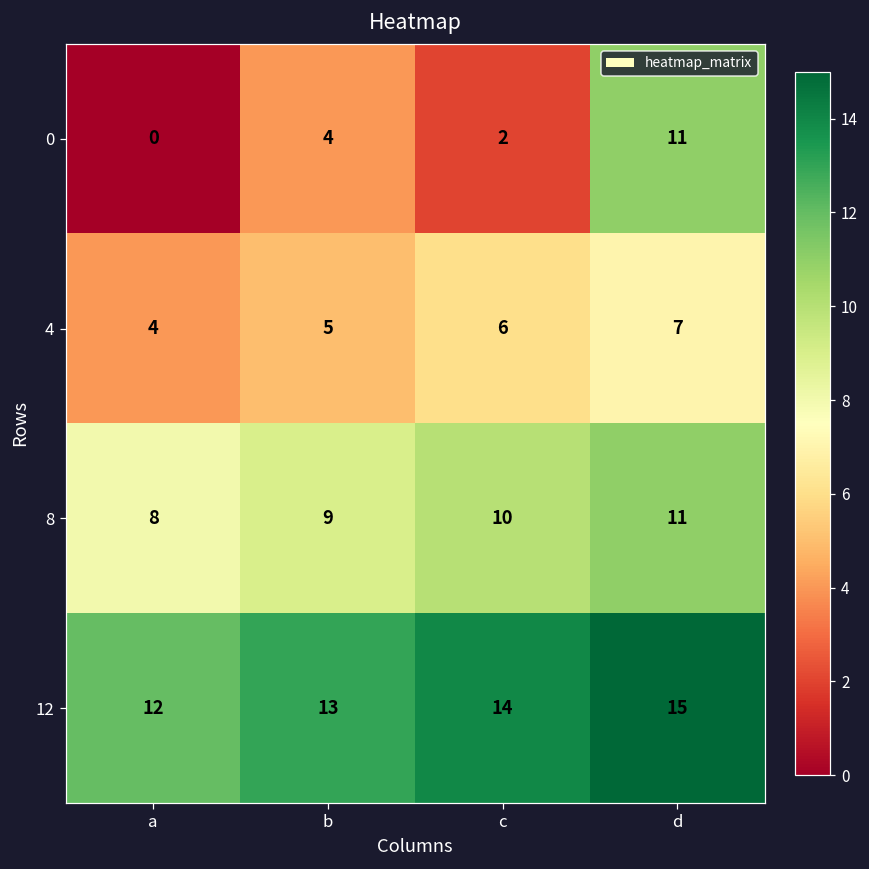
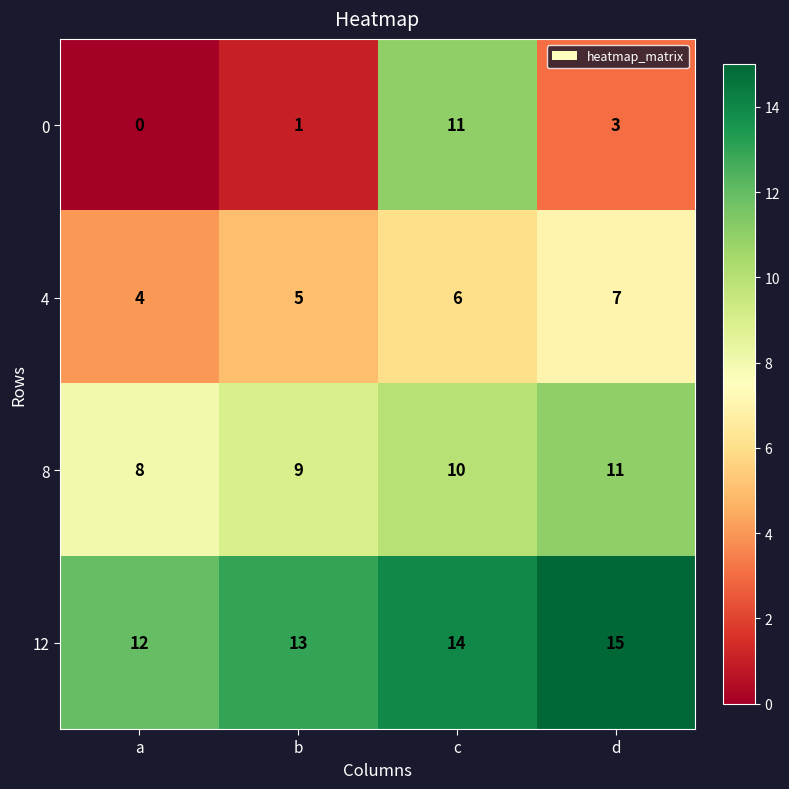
0, b: 4 -> 1
0, c: 2 -> 11
0, d: 11 -> 3
